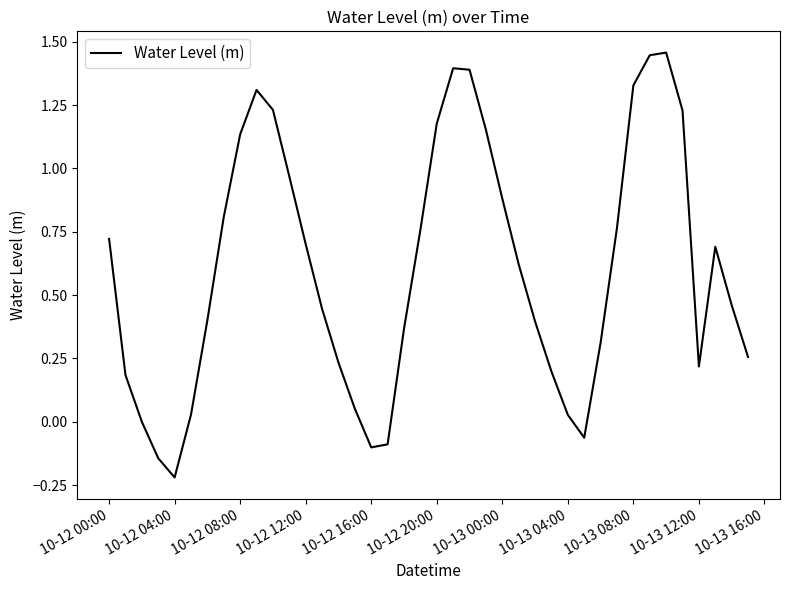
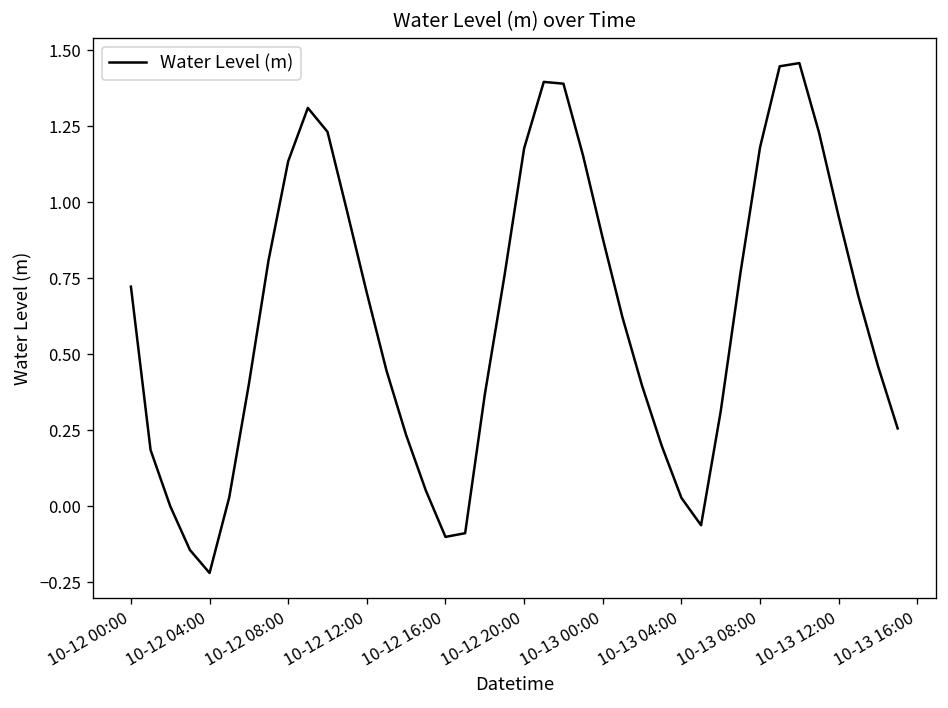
10-13 08:00: 1.33 -> 1.18
10-13 12:00: 0.22 -> 0.95
